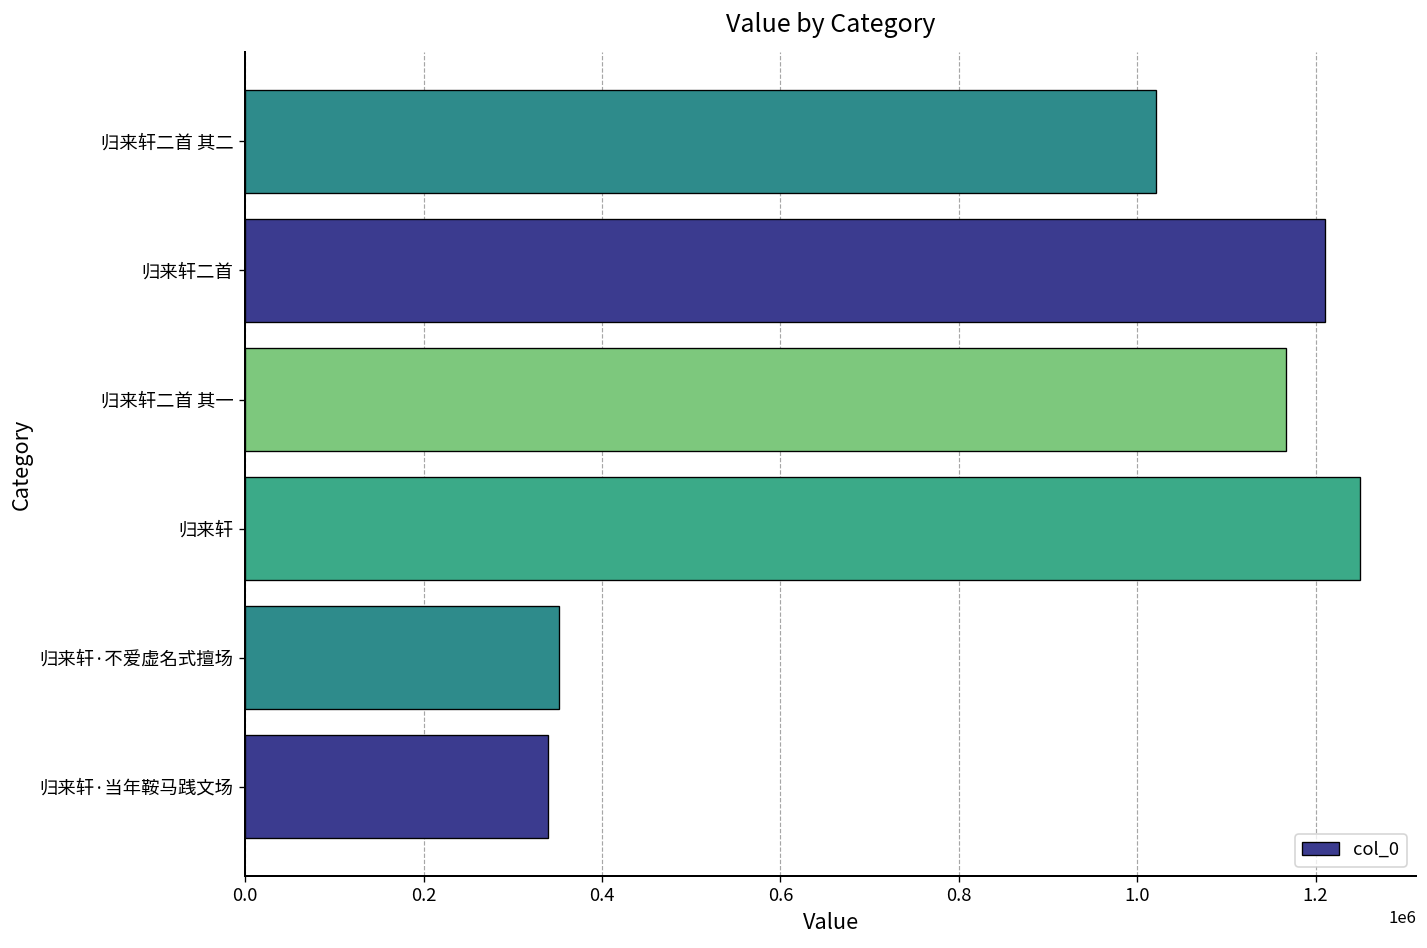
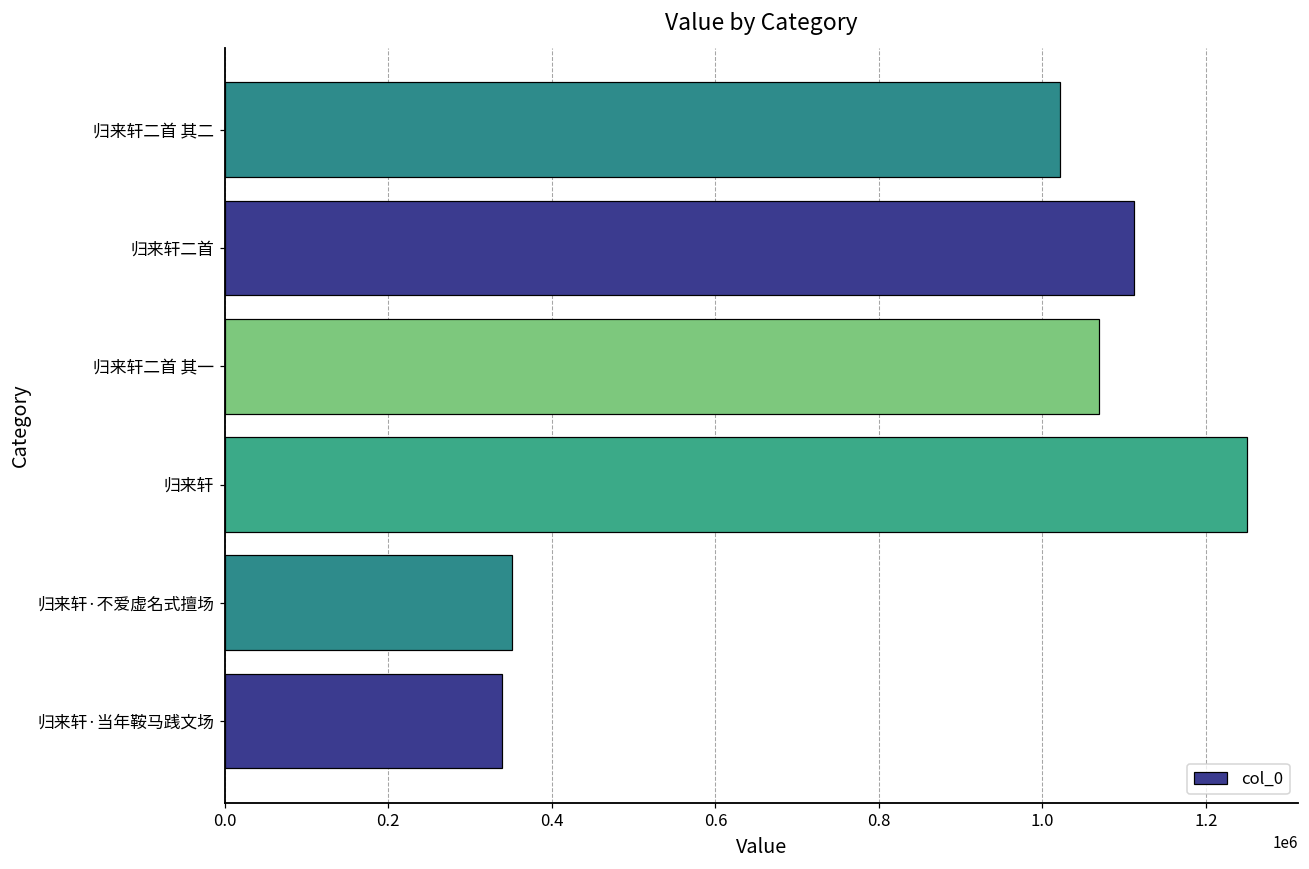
归来轩二首: 1210000 -> 1110000
归来轩二首 其一: 1170000 -> 1070000
